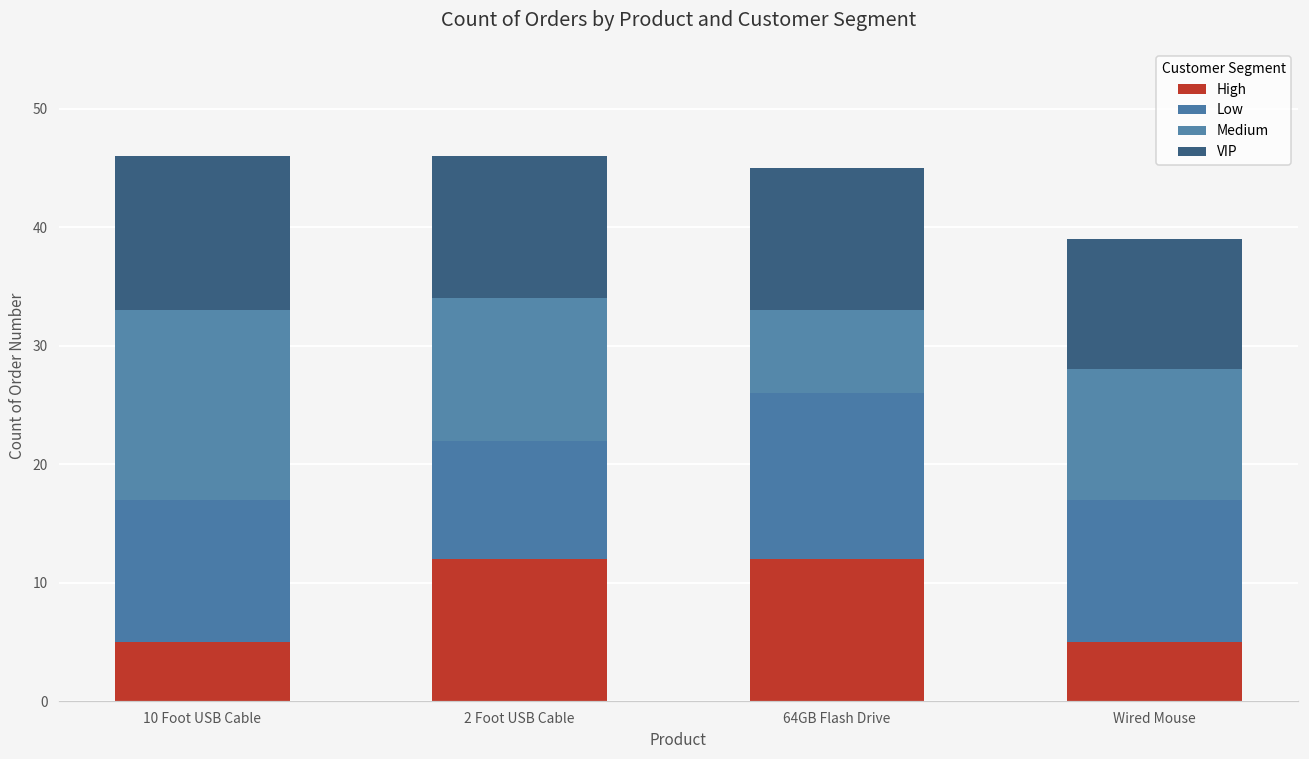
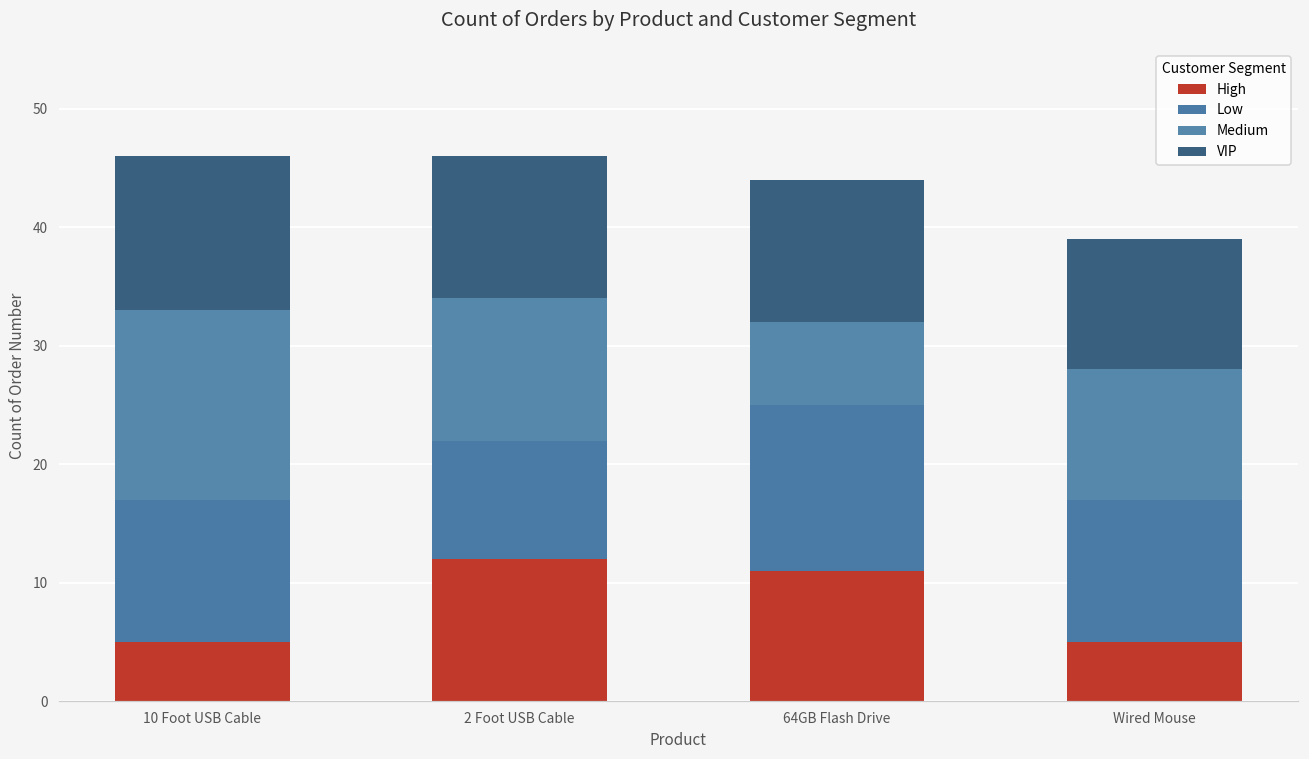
High, 64GB Flash Drive: 12 -> 11
